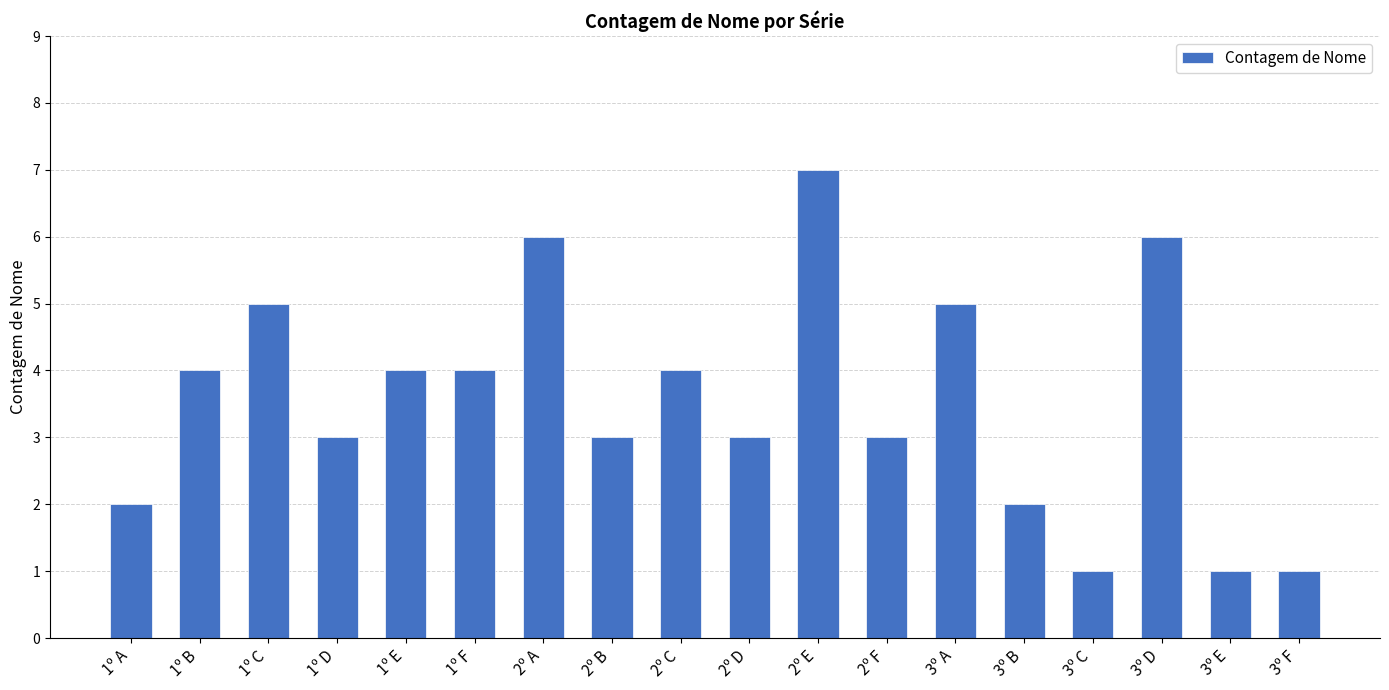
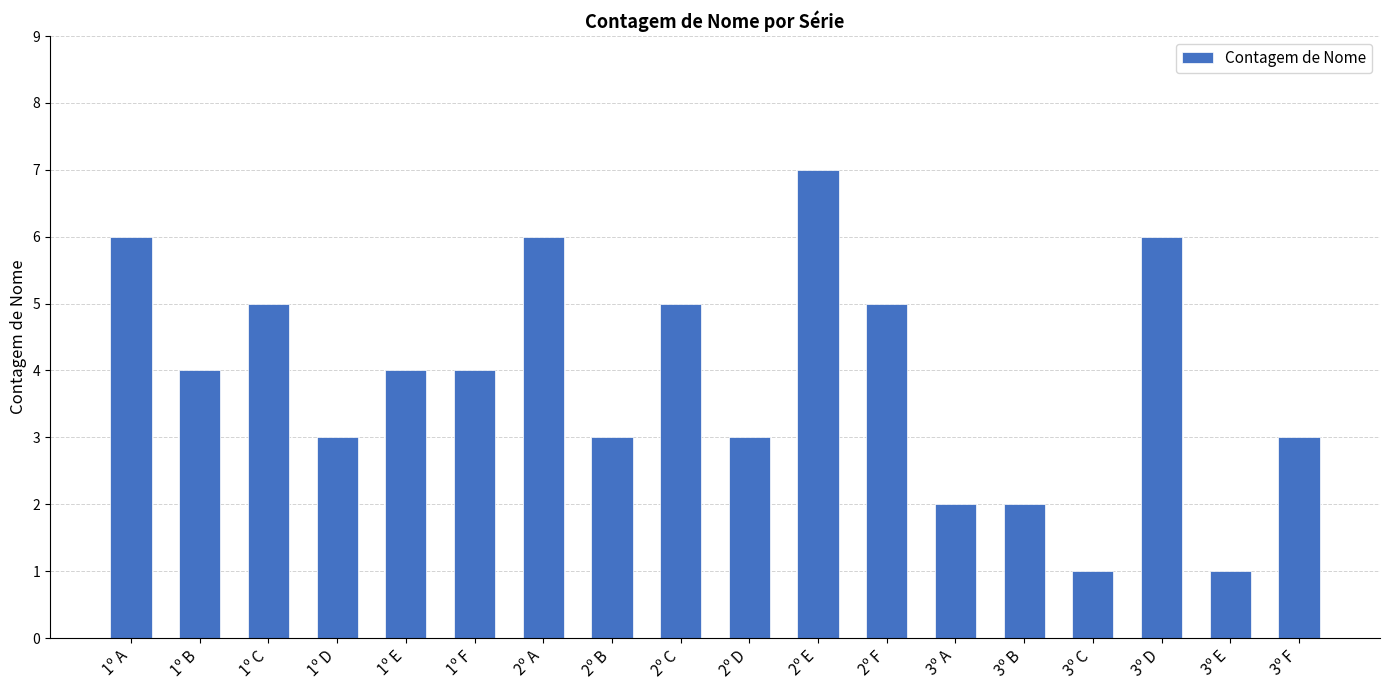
1º A: 2 -> 6
2º C: 4 -> 5
2º F: 3 -> 5
3º A: 5 -> 2
3º F: 1 -> 3
